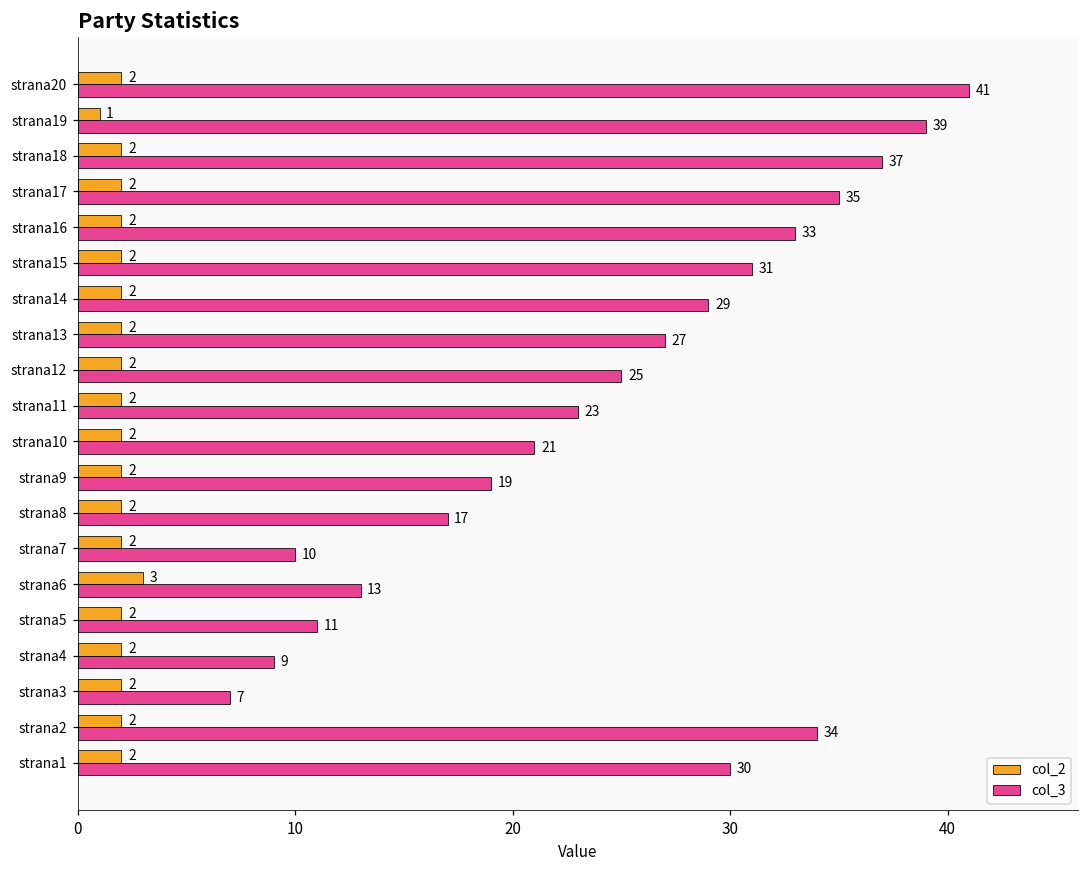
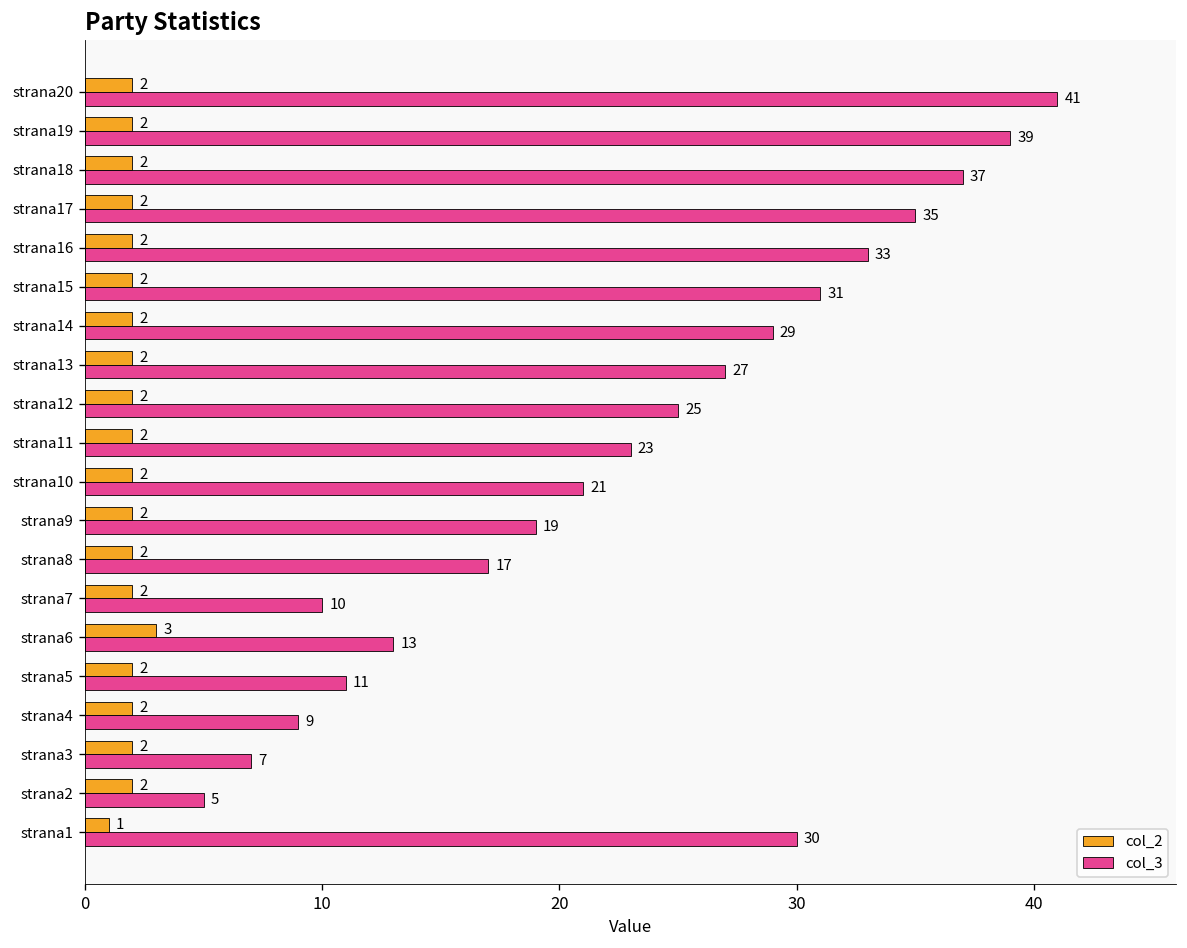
col_2, strana19: 1 -> 2
col_3, strana2: 34 -> 5
col_2, strana1: 2 -> 1
